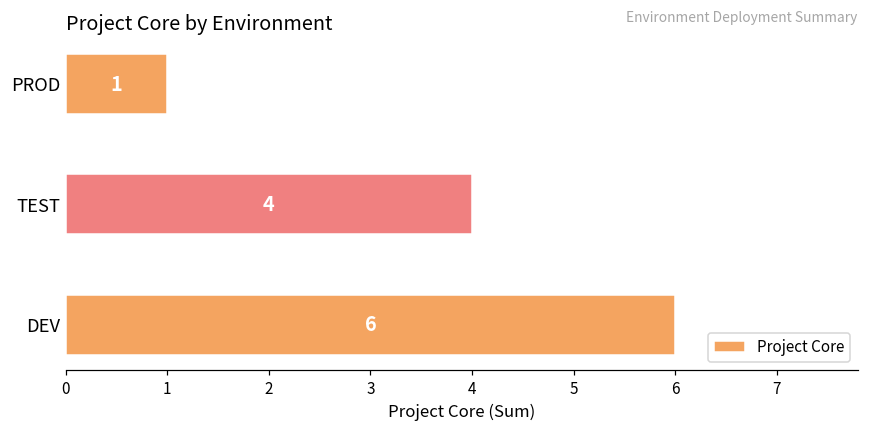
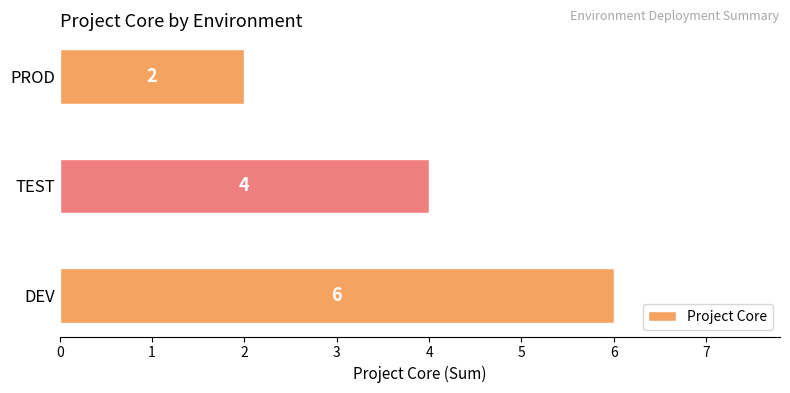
PROD: 1 -> 2
